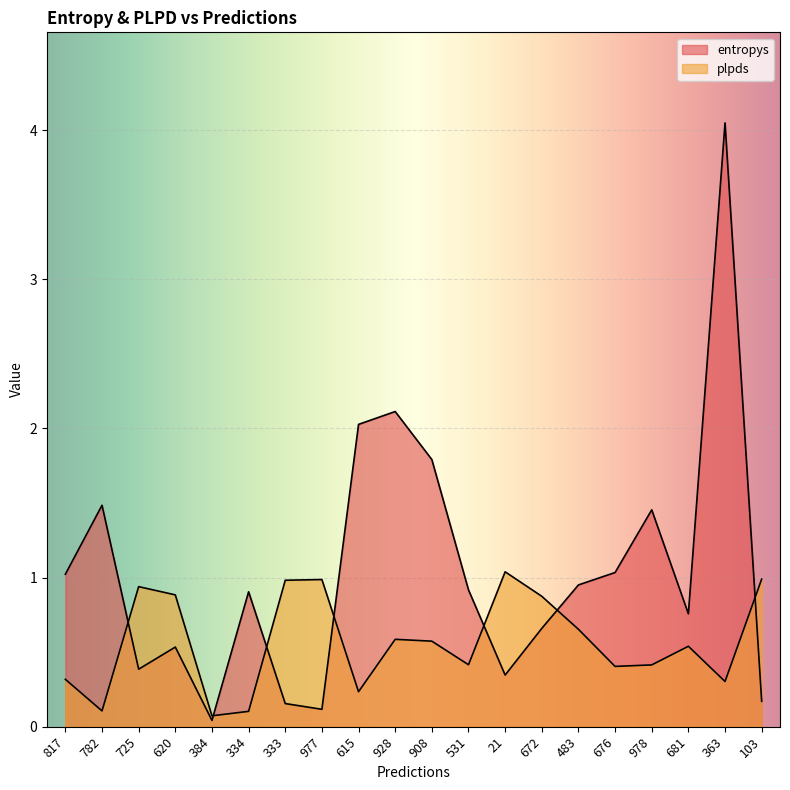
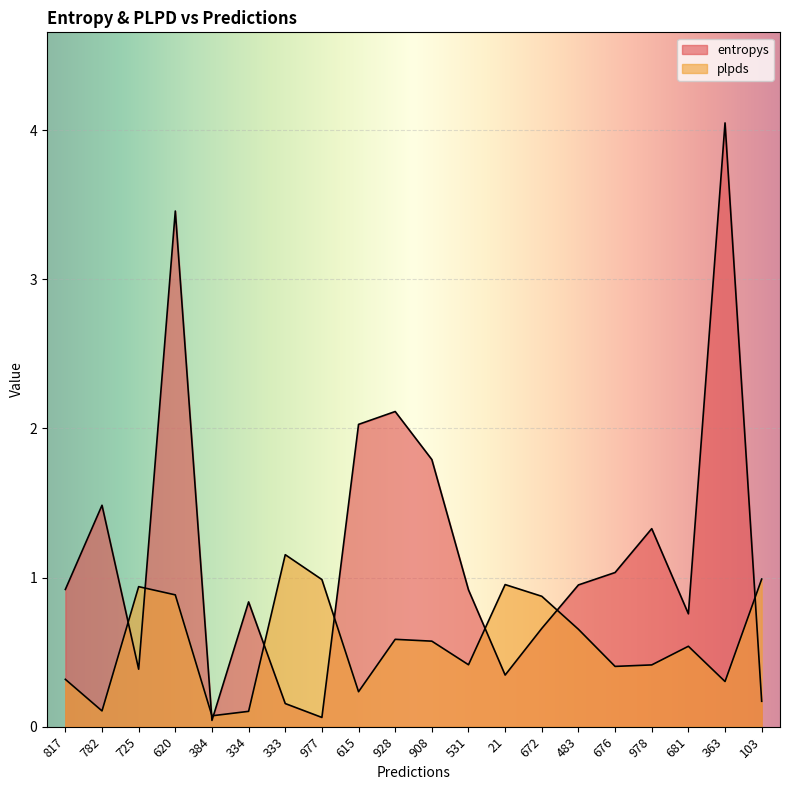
entropys, 817: 1.02 -> 0.92
entropys, 620: 0.53 -> 3.46
entropys, 334: 0.90 -> 0.84
plpds, 333: 0.98 -> 1.15
entropys, 977: 0.12 -> 0.06
plpds, 21: 1.04 -> 0.95
entropys, 978: 1.45 -> 1.33
